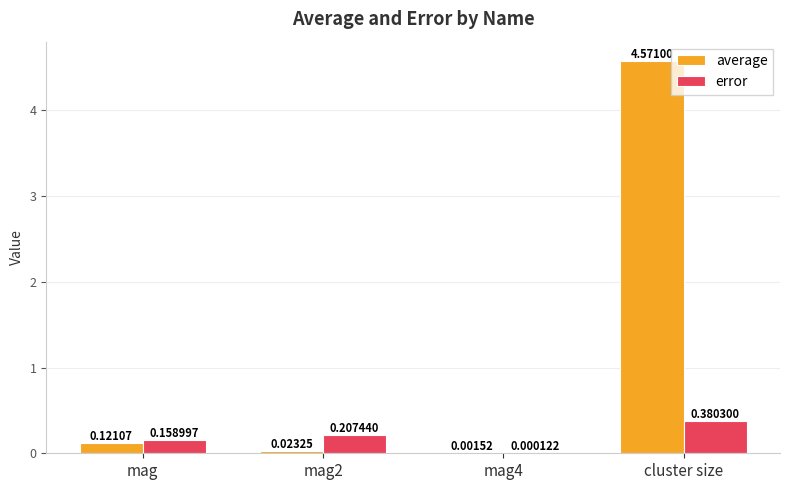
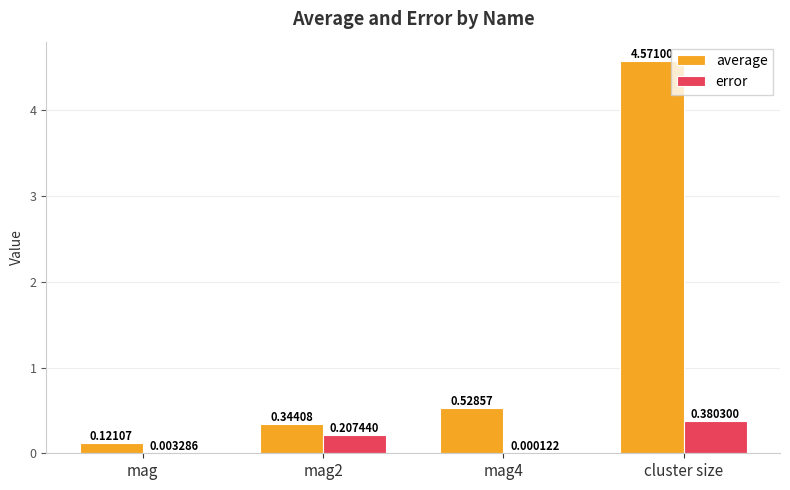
error, mag: 0.158997 -> 0.003286
average, mag2: 0.02325 -> 0.34408
average, mag4: 0.00152 -> 0.52857
